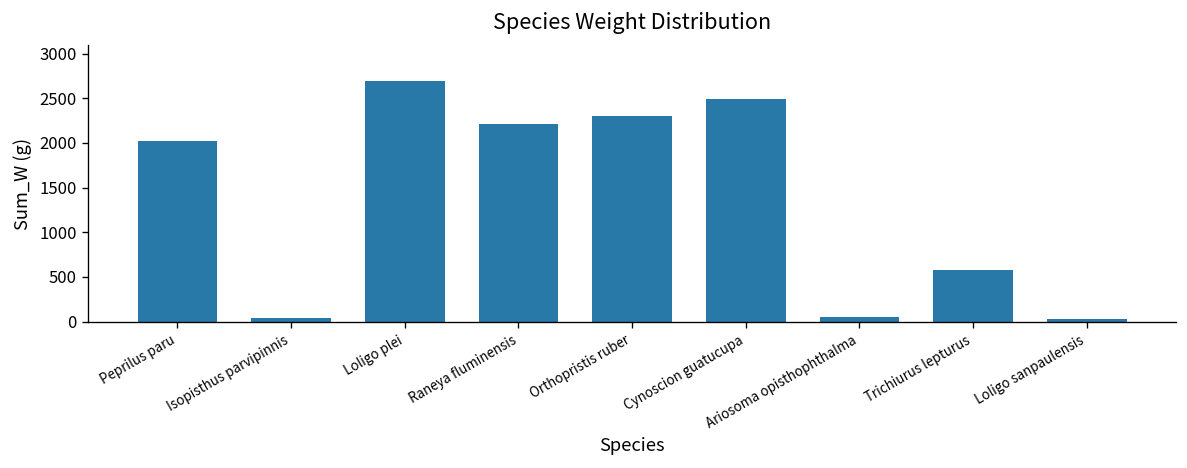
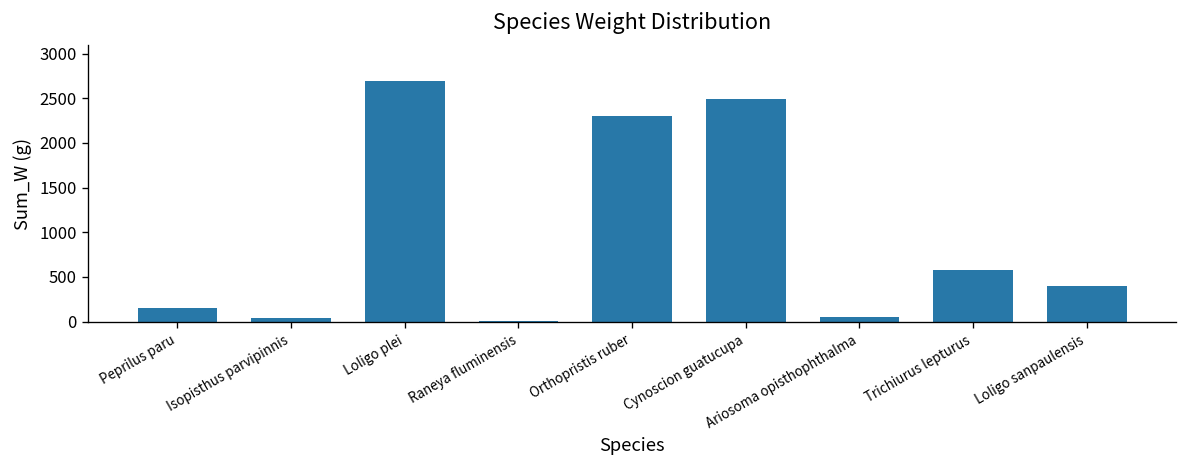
Peprilus paru: 2000 -> 100
Raneya fluminensis: 2200 -> 0
Loligo sanpaulensis: 0 -> 400
